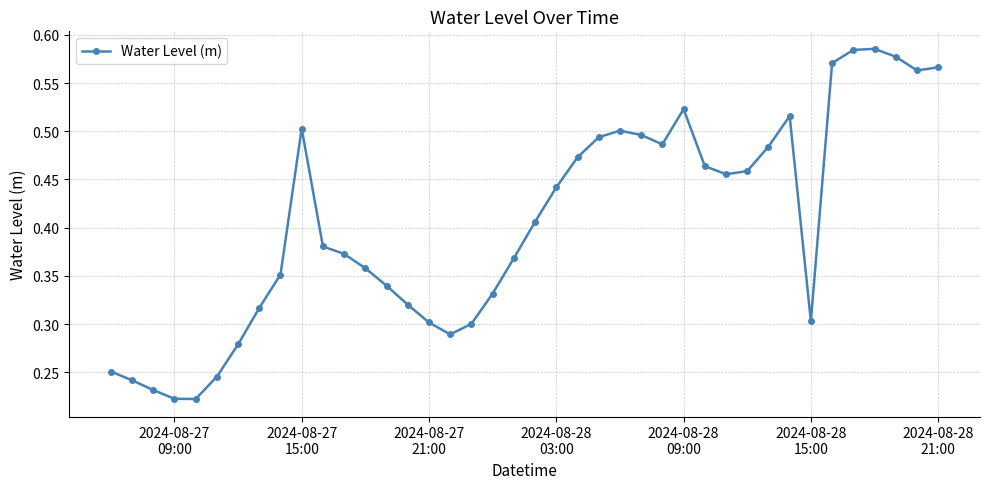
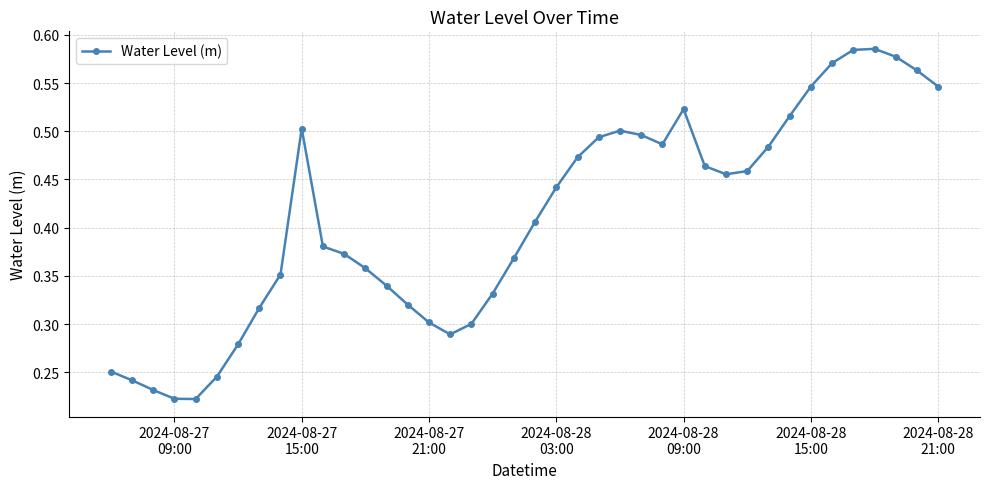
2024-08-28 15:00: 0.30 -> 0.55
2024-08-28 21:00: 0.57 -> 0.55
